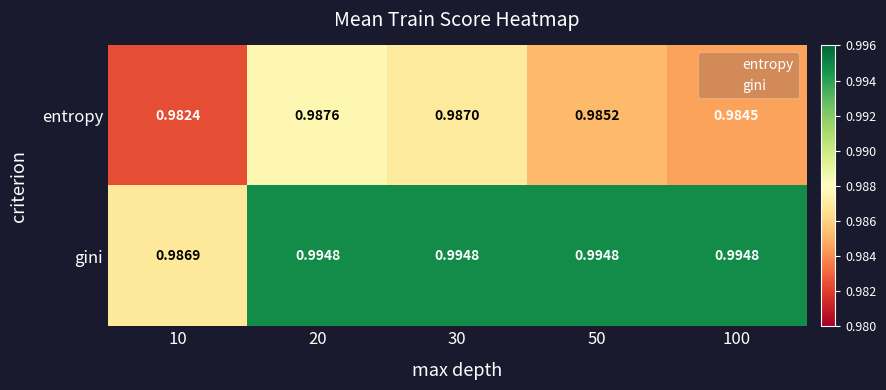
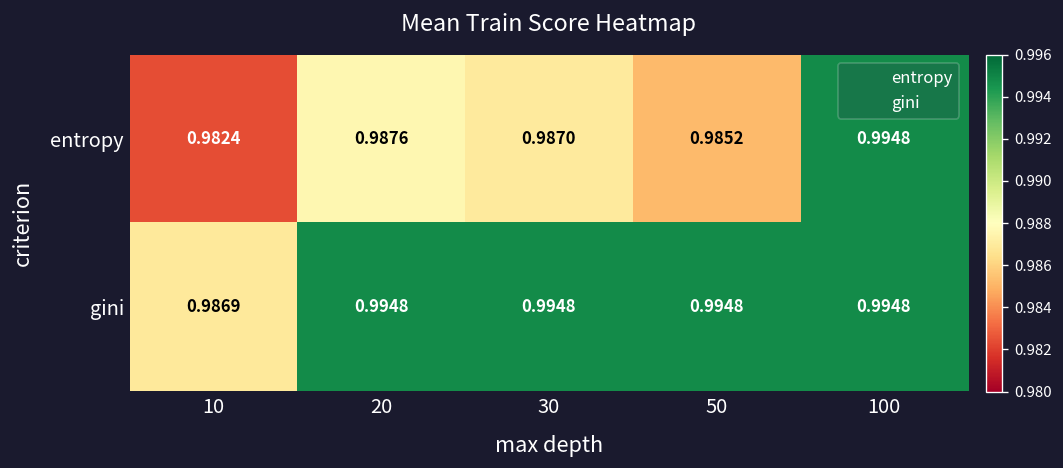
entropy, 100: 0.9845 -> 0.9948
